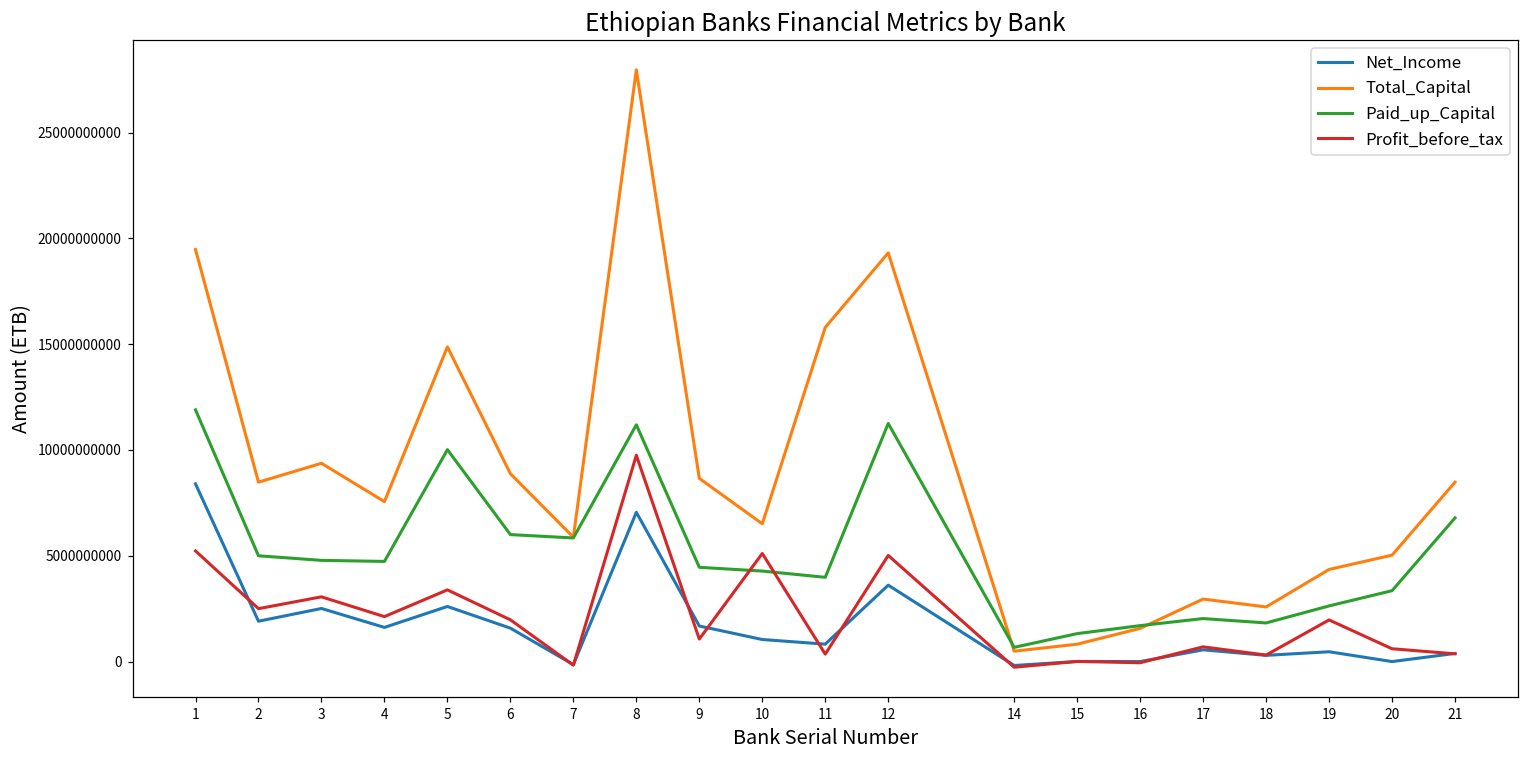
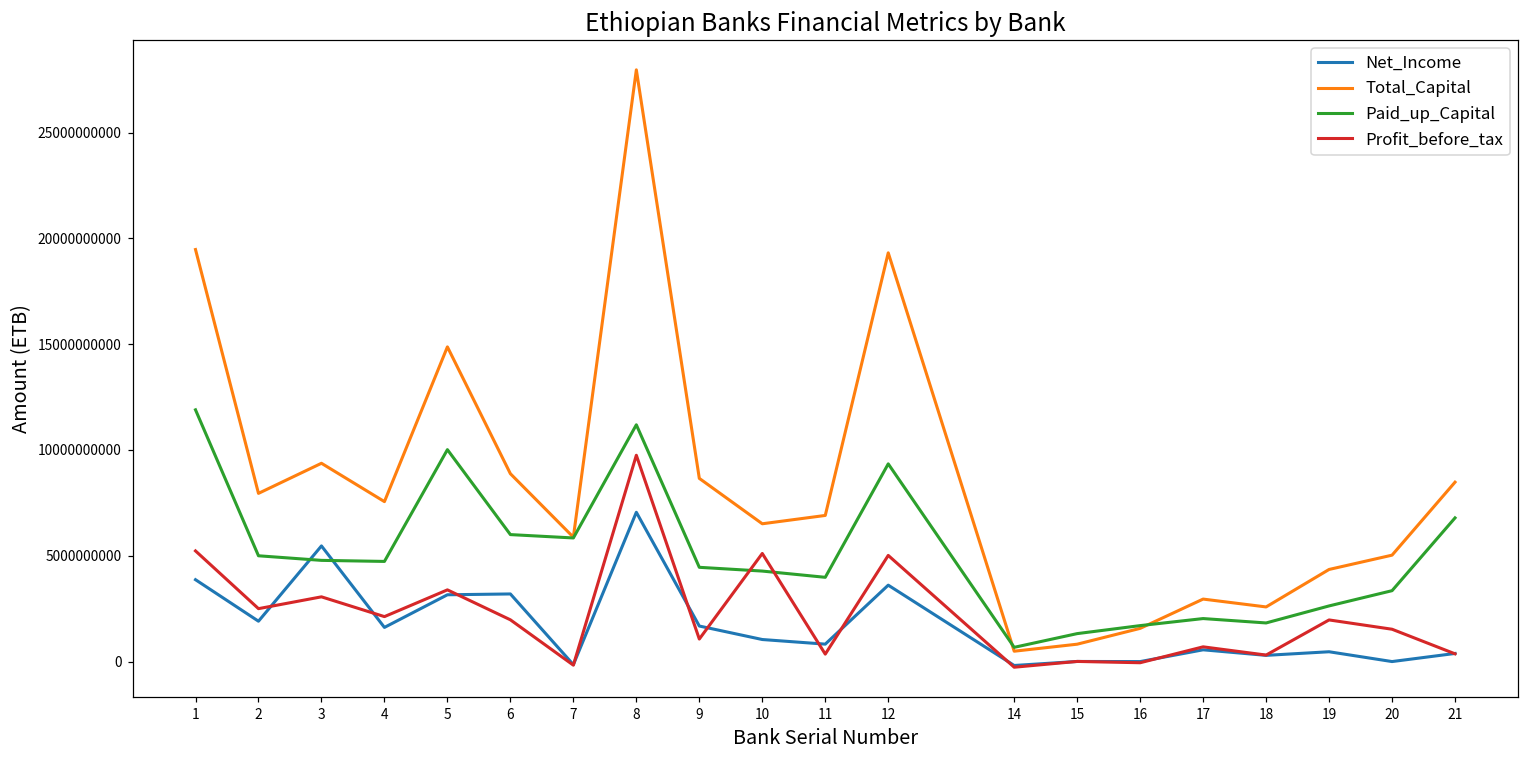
Net_Income, 1: 8400000000 -> 3900000000
Total_Capital, 2: 8500000000 -> 7900000000
Net_Income, 3: 2500000000 -> 5500000000
Net_Income, 5: 2600000000 -> 3200000000
Net_Income, 6: 1600000000 -> 3200000000
Total_Capital, 11: 15800000000 -> 6900000000
Paid_up_Capital, 12: 11300000000 -> 9300000000
Profit_before_tax, 20: 600000000 -> 1500000000
